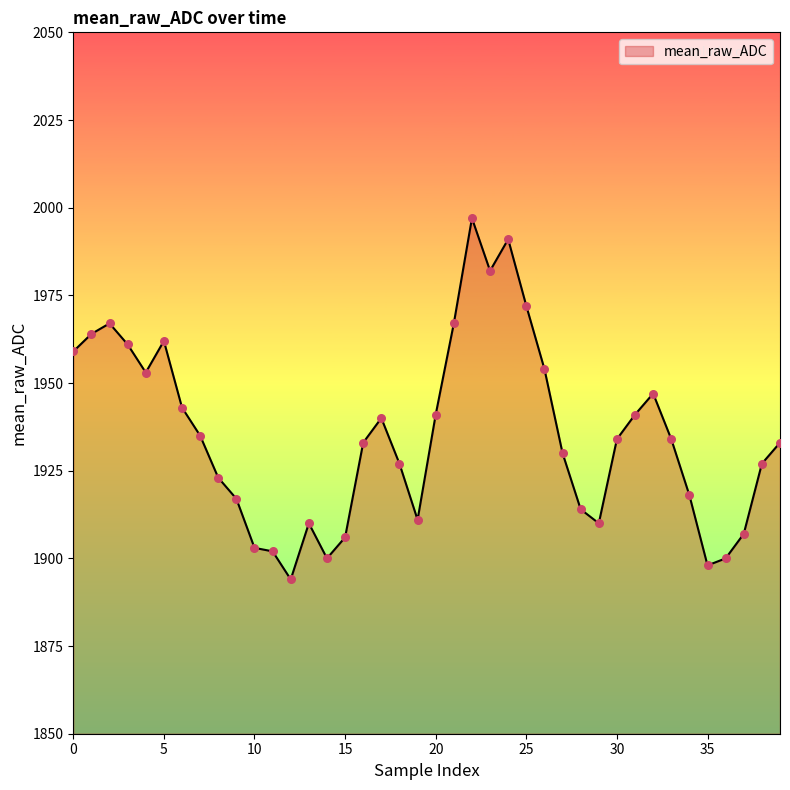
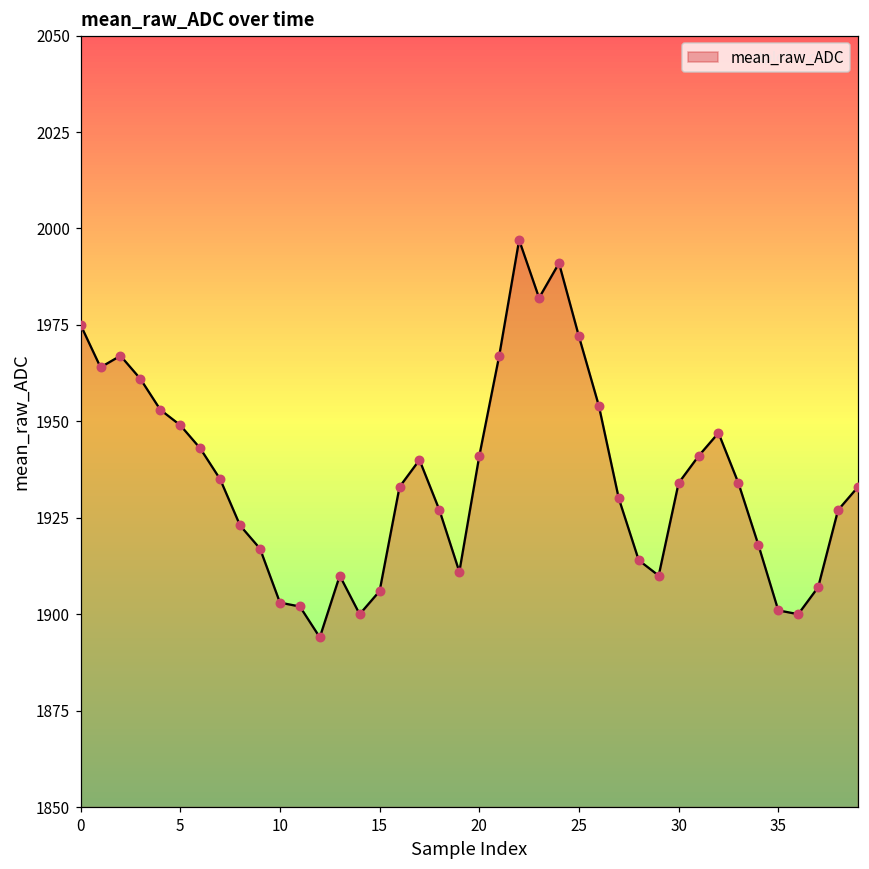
0: 1959 -> 1975
5: 1962 -> 1949
35: 1898 -> 1901
